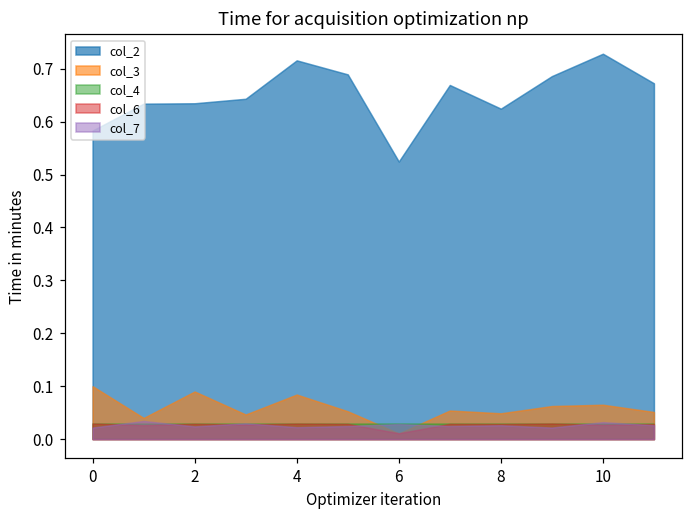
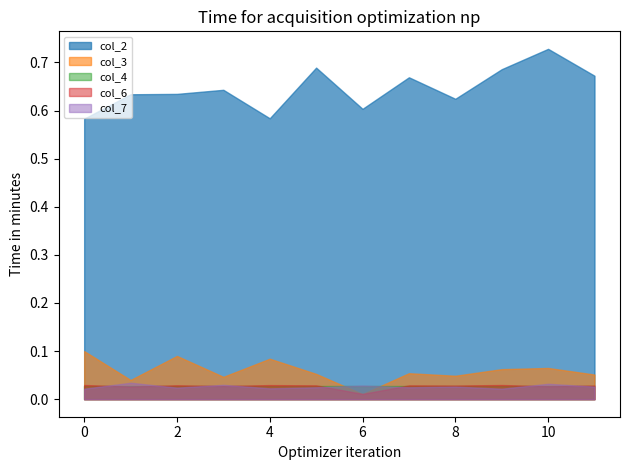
col_2, 4: 0.72 -> 0.58
col_2, 6: 0.52 -> 0.60
